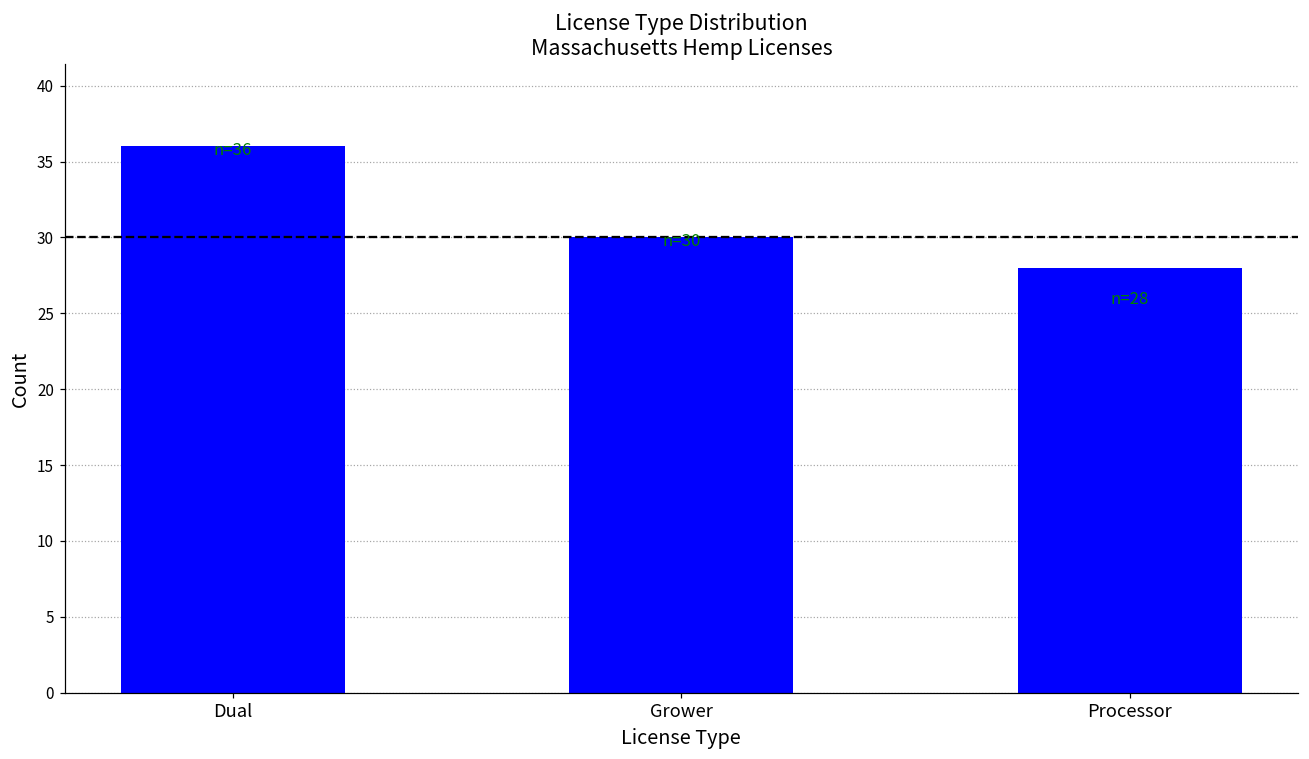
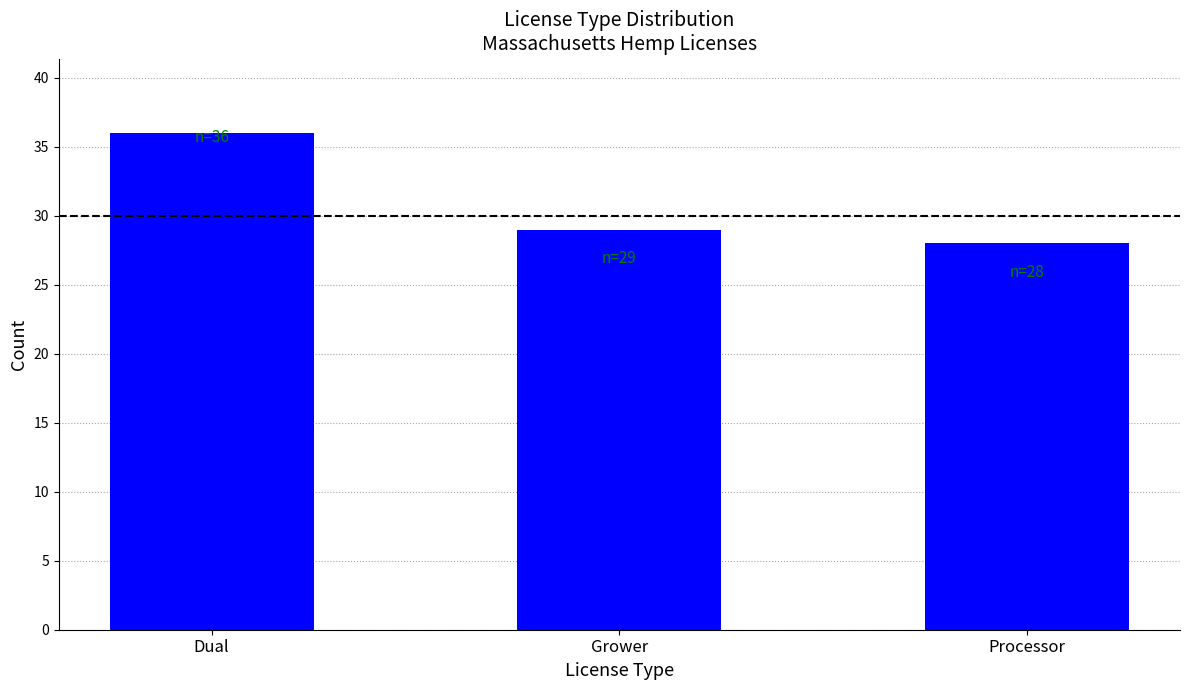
Grower: 30 -> 29
